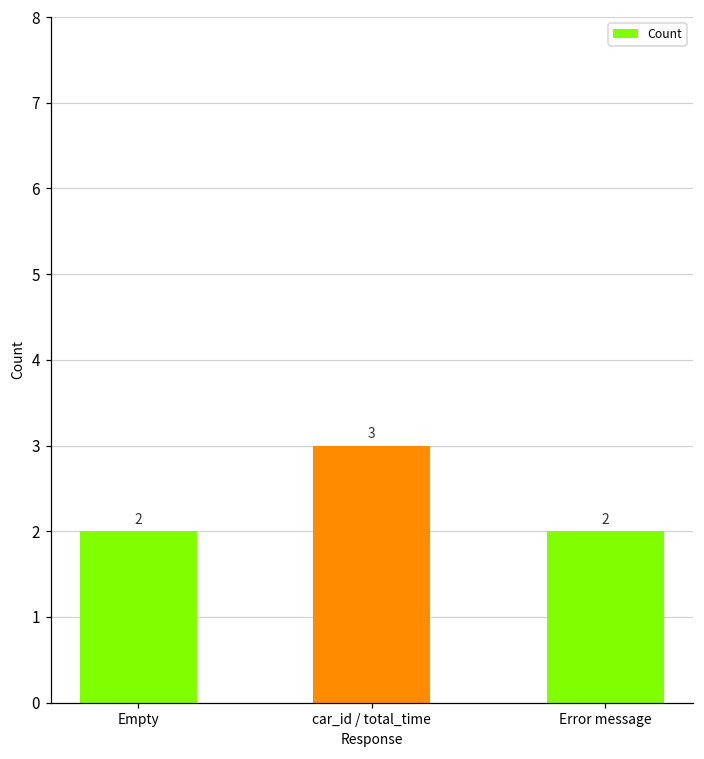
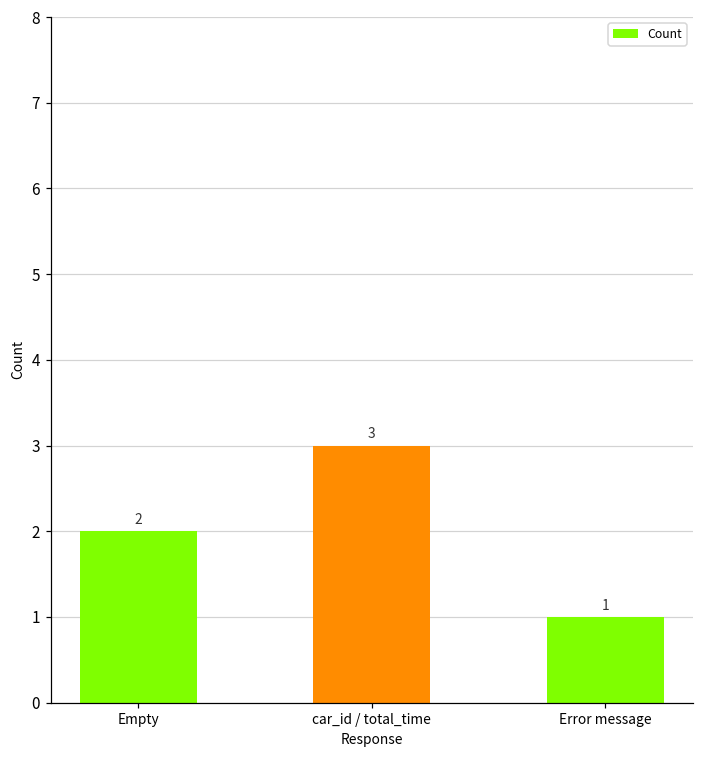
Error message: 2 -> 1
